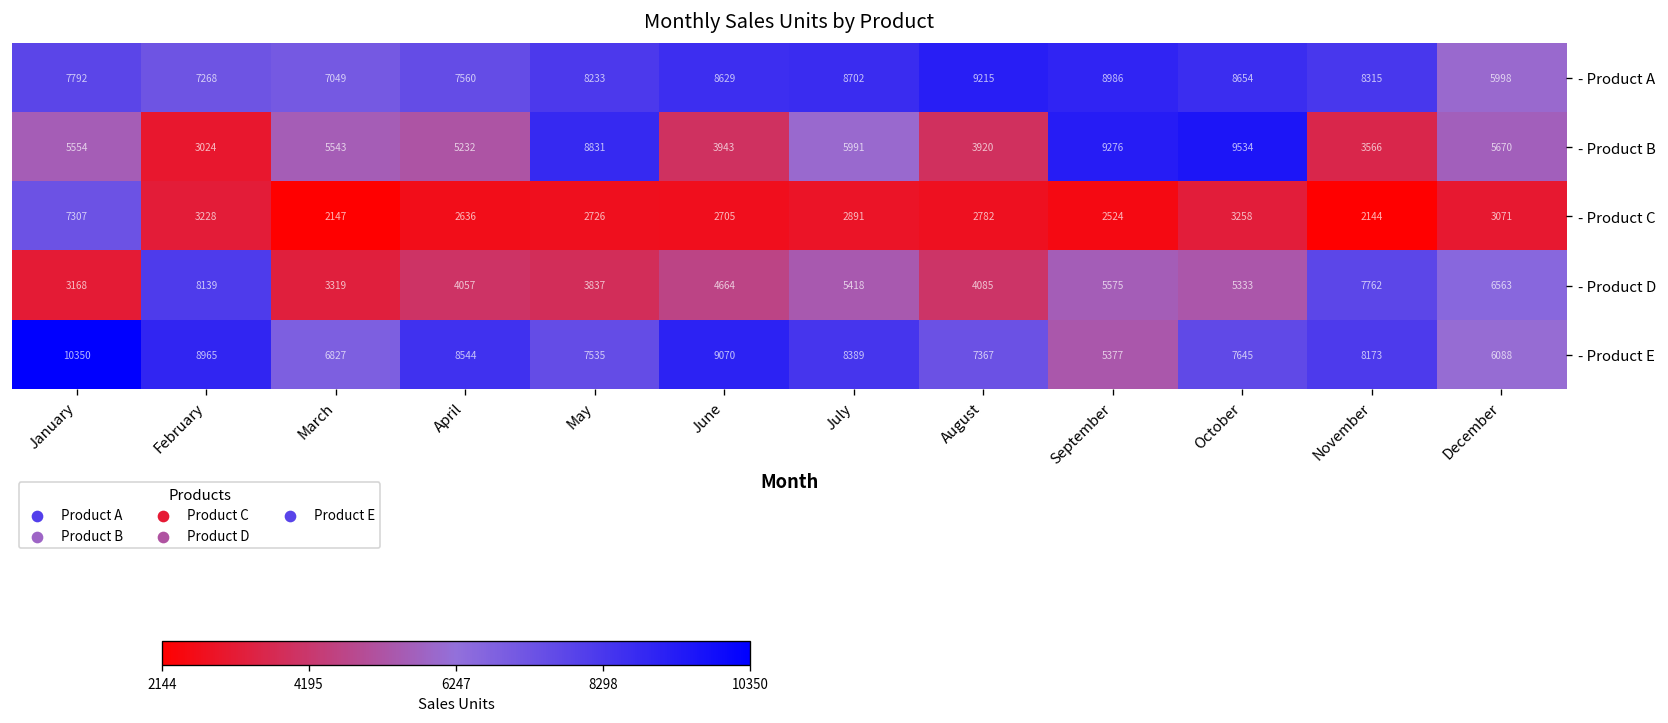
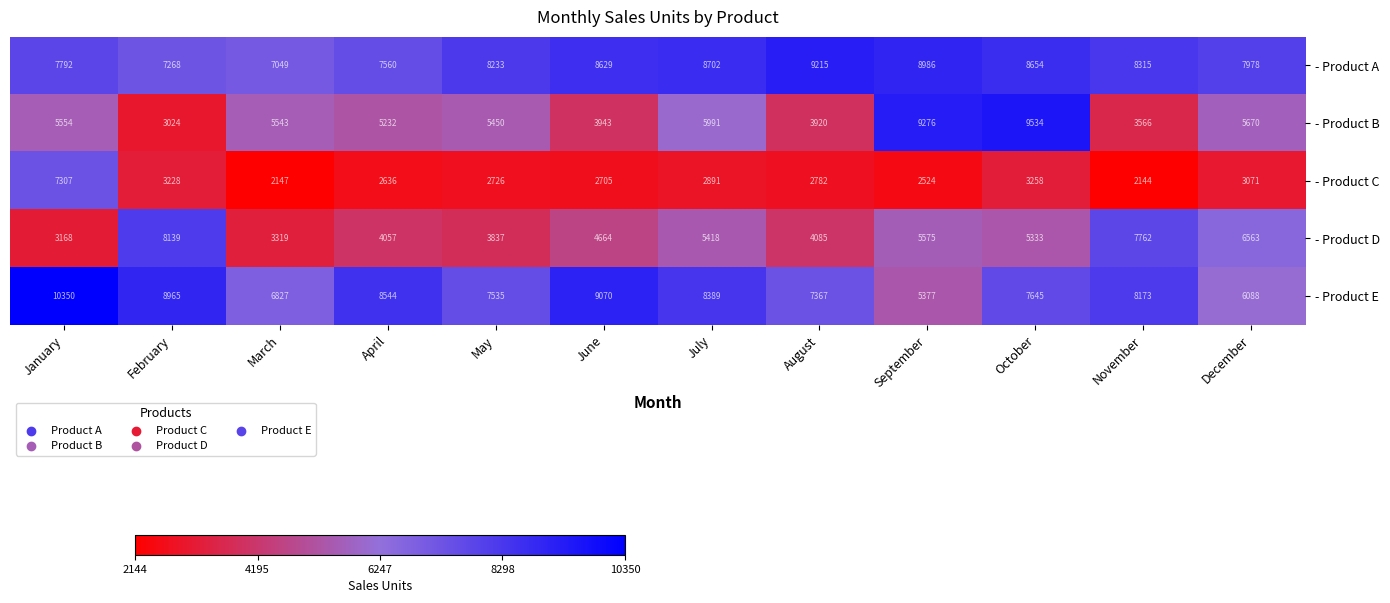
- Product A, December: 5998 -> 7978
- Product B, May: 8831 -> 5450
